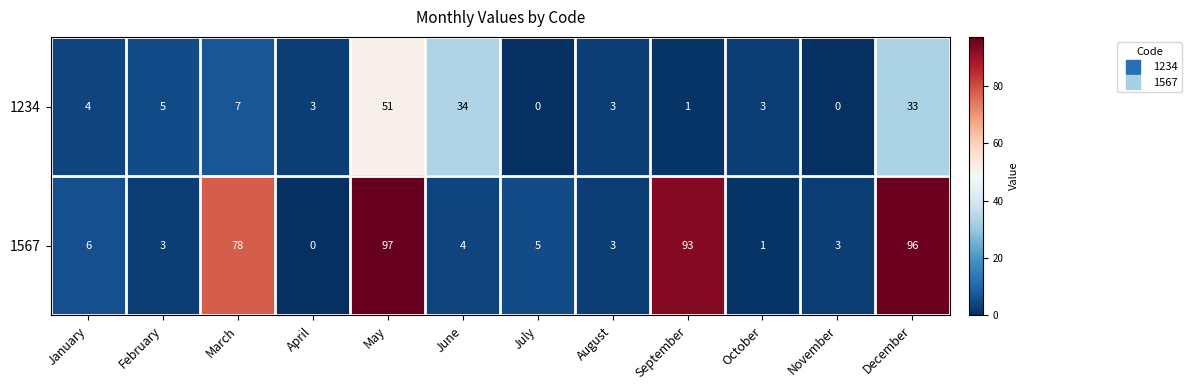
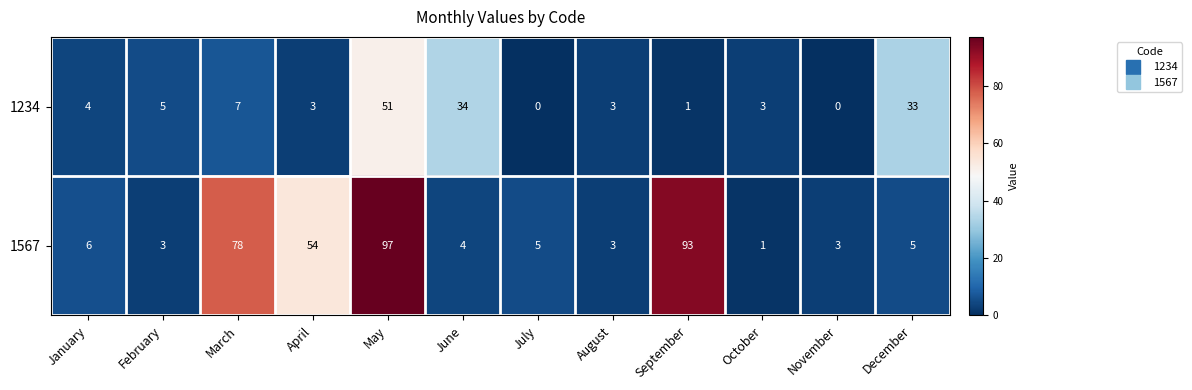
1567, April: 0 -> 54
1567, December: 96 -> 5
